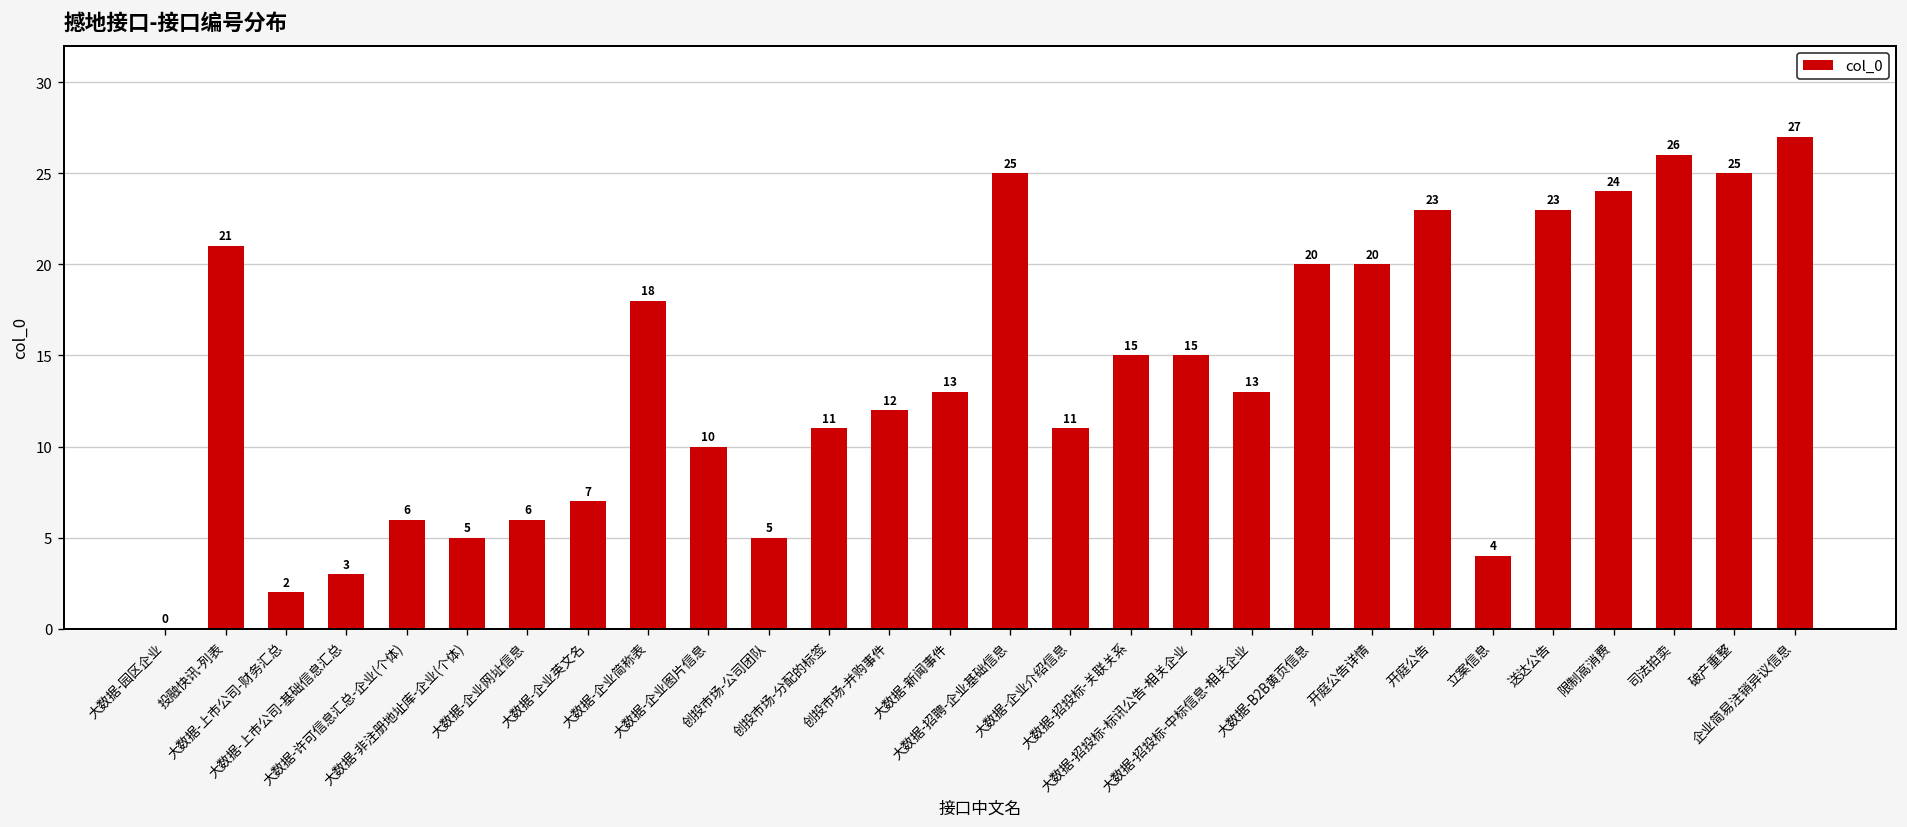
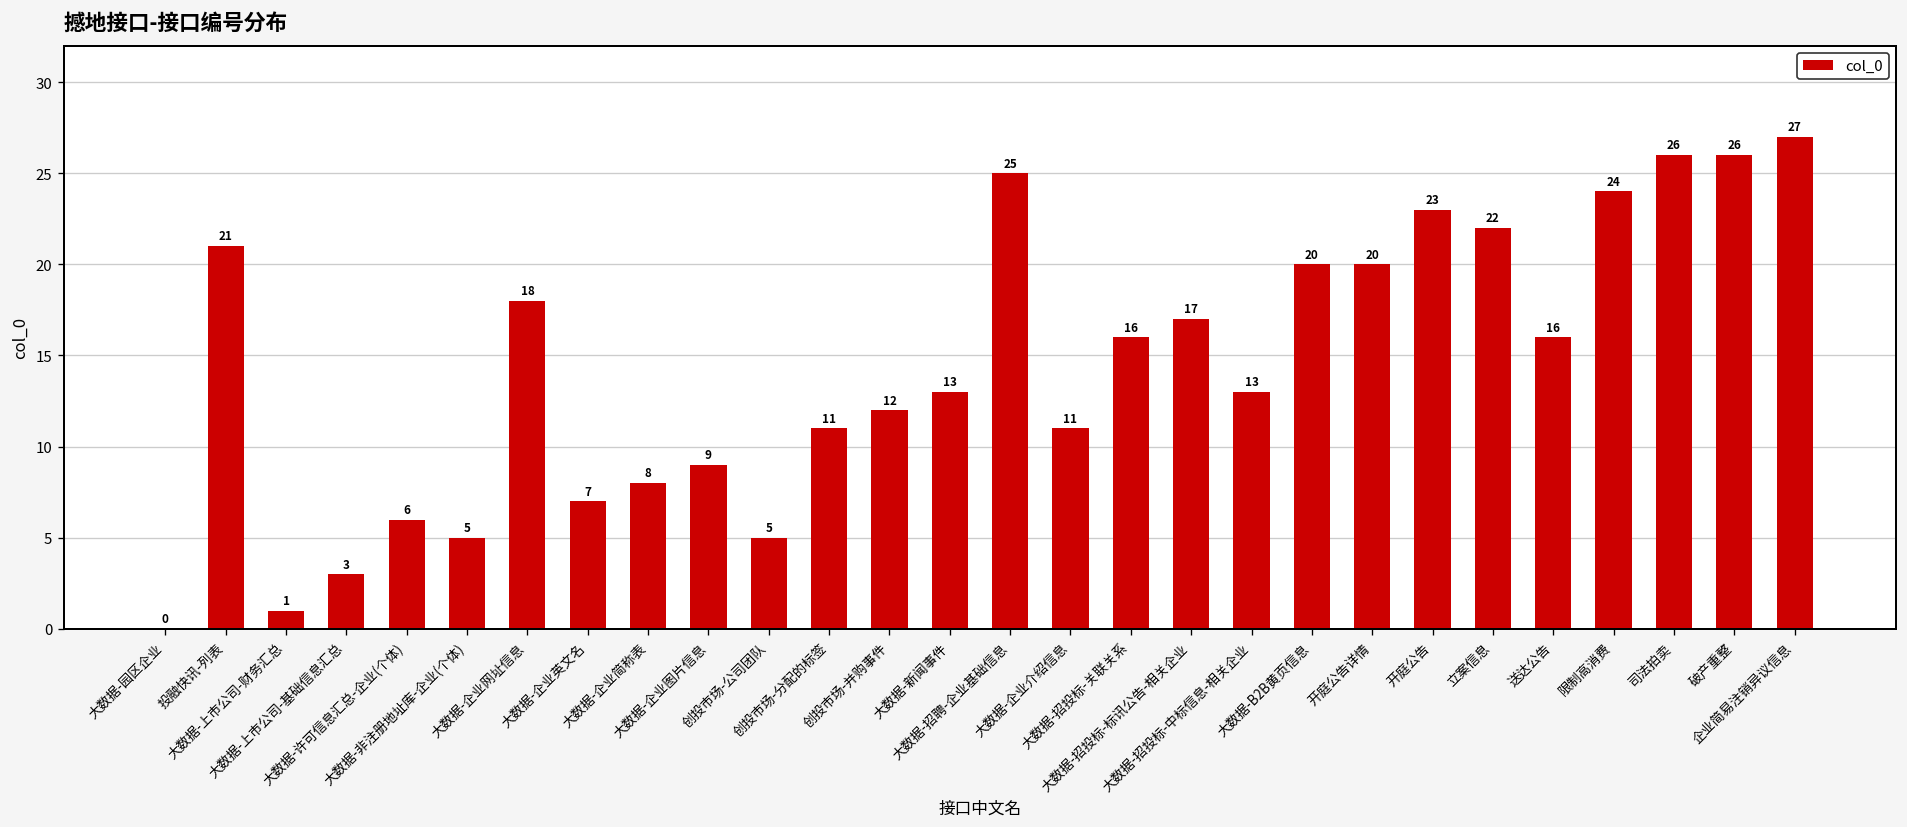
大数据-上市公司-财务汇总: 2 -> 1
大数据-企业网址信息: 6 -> 18
大数据-企业简称表: 18 -> 8
大数据-企业图片信息: 10 -> 9
大数据-招投标-关联关系: 15 -> 16
大数据-招投标-标讯公告-相关企业: 15 -> 17
立案信息: 4 -> 22
送达公告: 23 -> 16
破产重整: 25 -> 26
